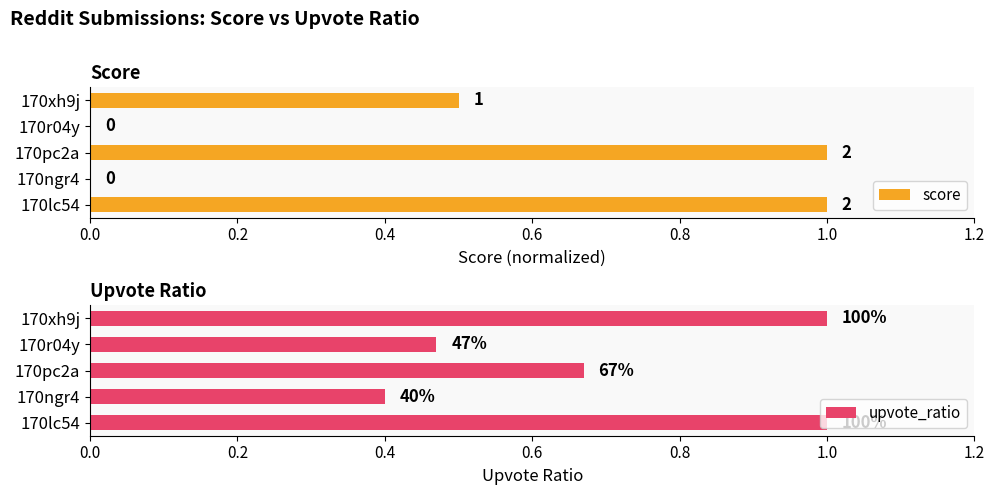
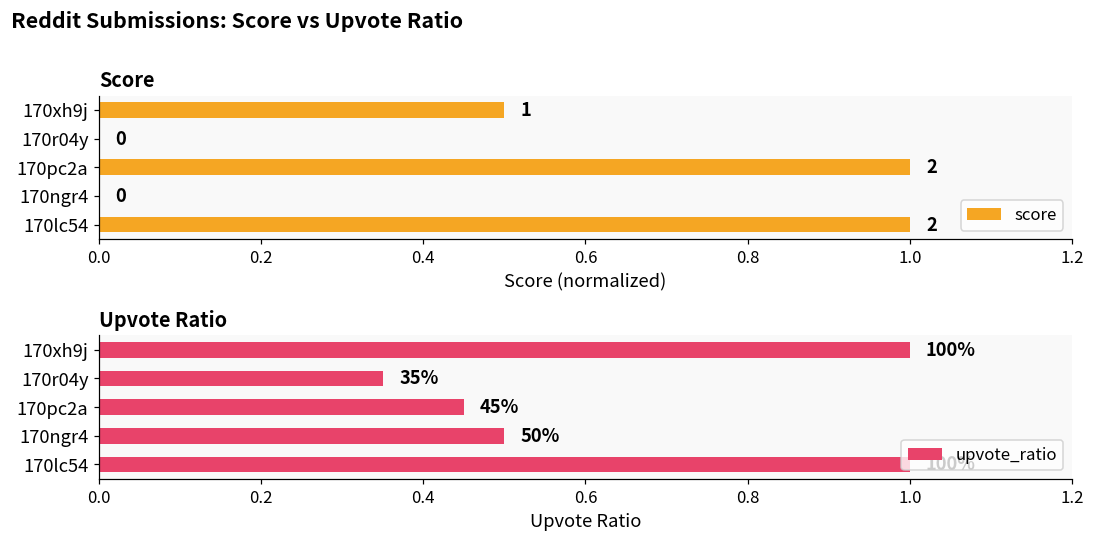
Upvote Ratio, 170r04y: 47% -> 35%
Upvote Ratio, 170pc2a: 67% -> 45%
Upvote Ratio, 170ngr4: 40% -> 50%
